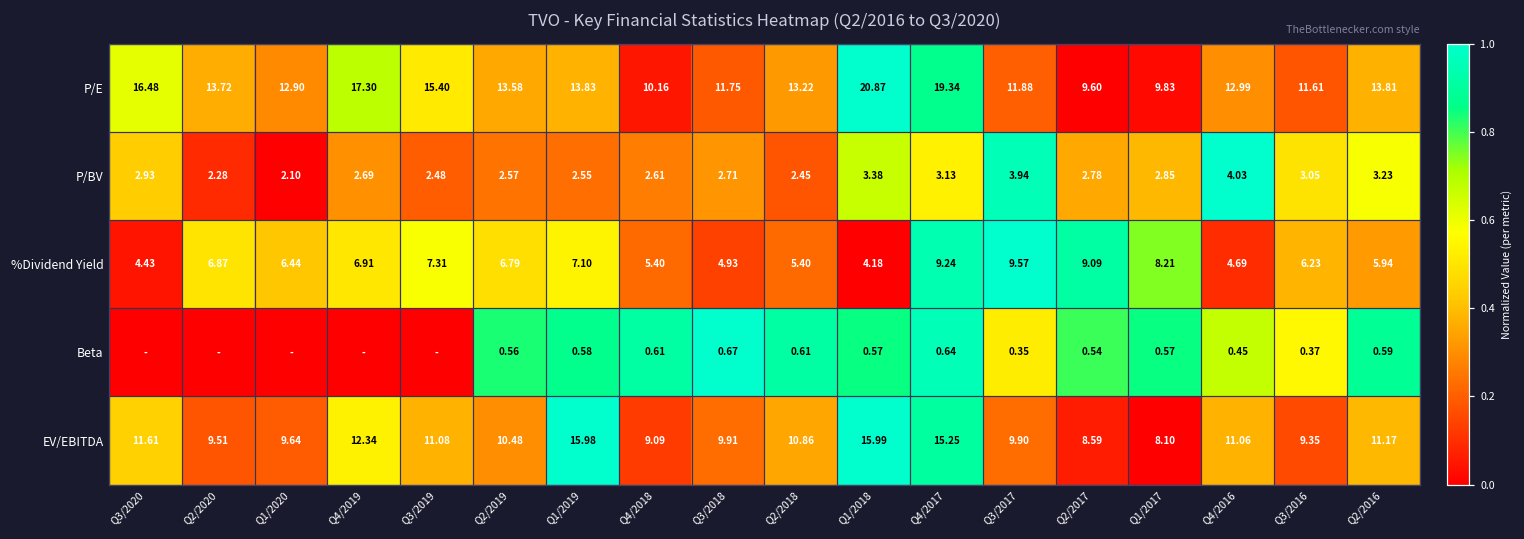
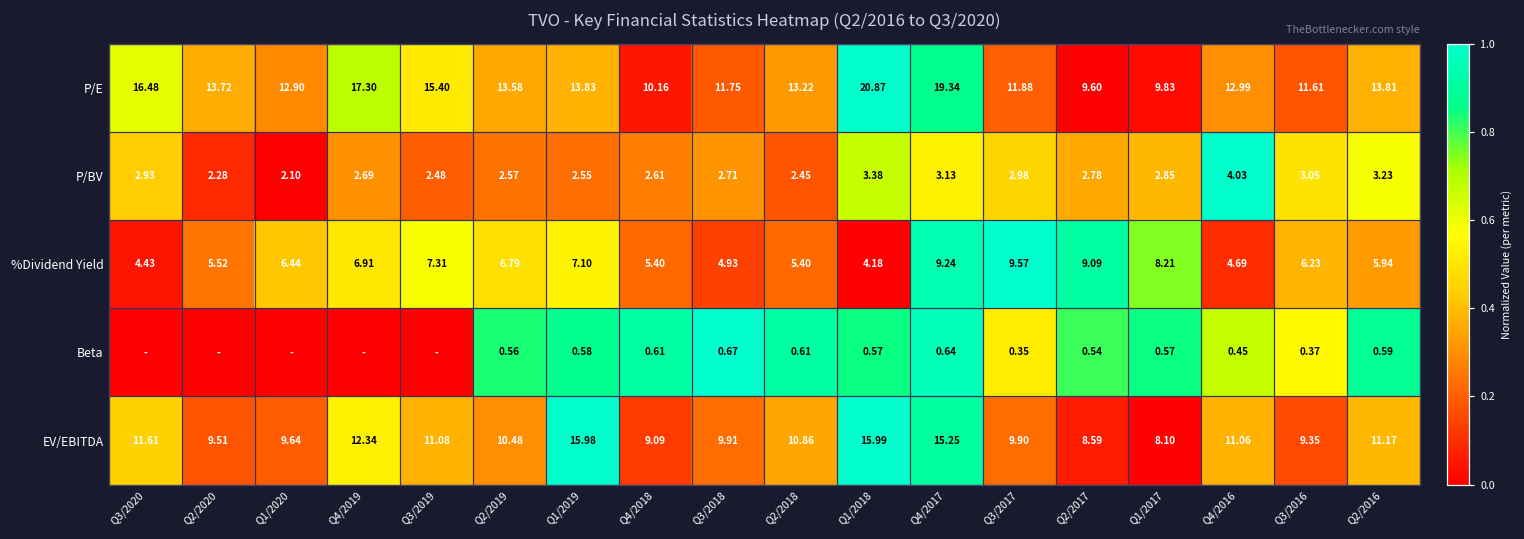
P/BV, Q3/2017: 3.94 -> 2.98
%Dividend Yield, Q2/2020: 6.87 -> 5.52
